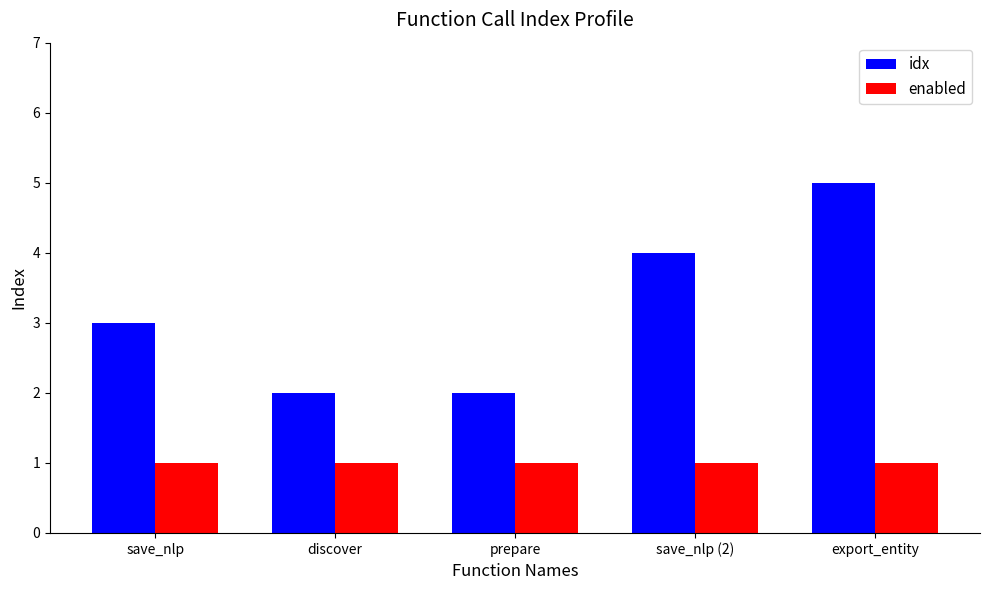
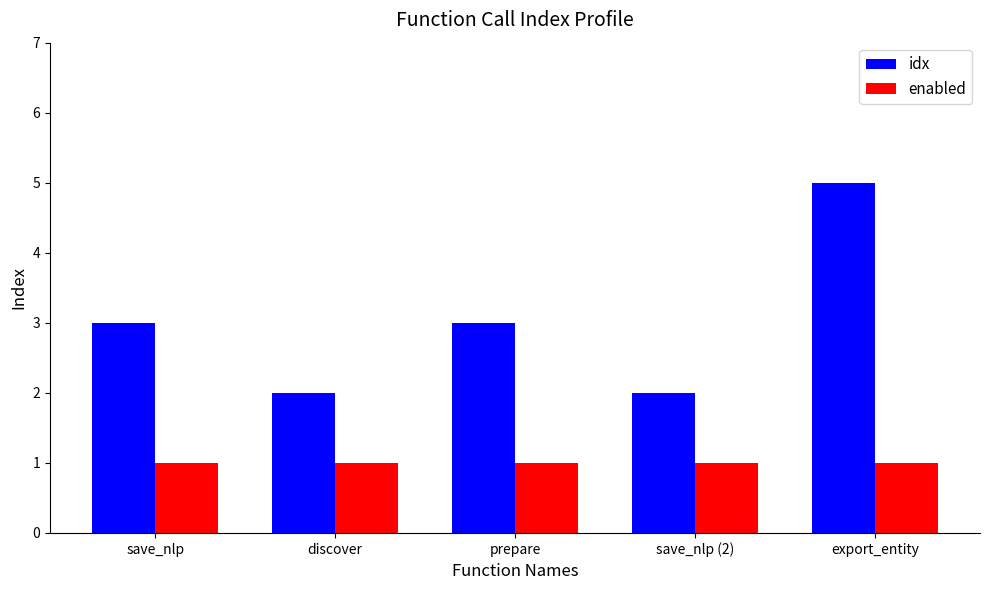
idx, prepare: 2 -> 3
idx, save_nlp (2): 4 -> 2
